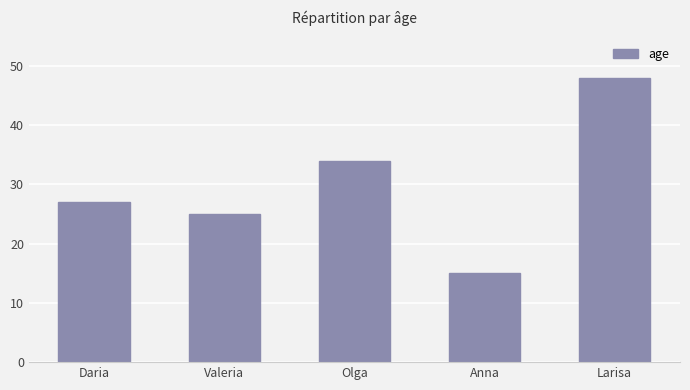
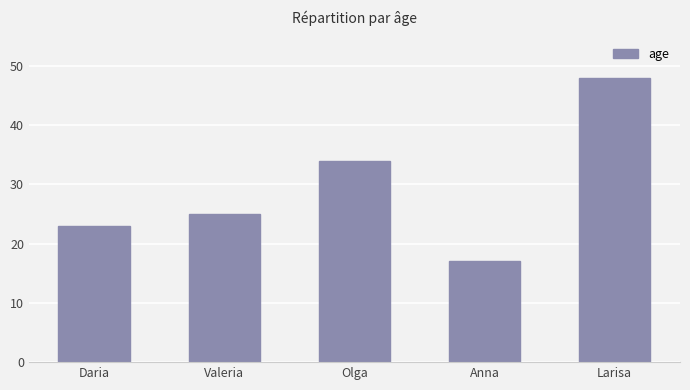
Daria: 27 -> 23
Anna: 15 -> 17
